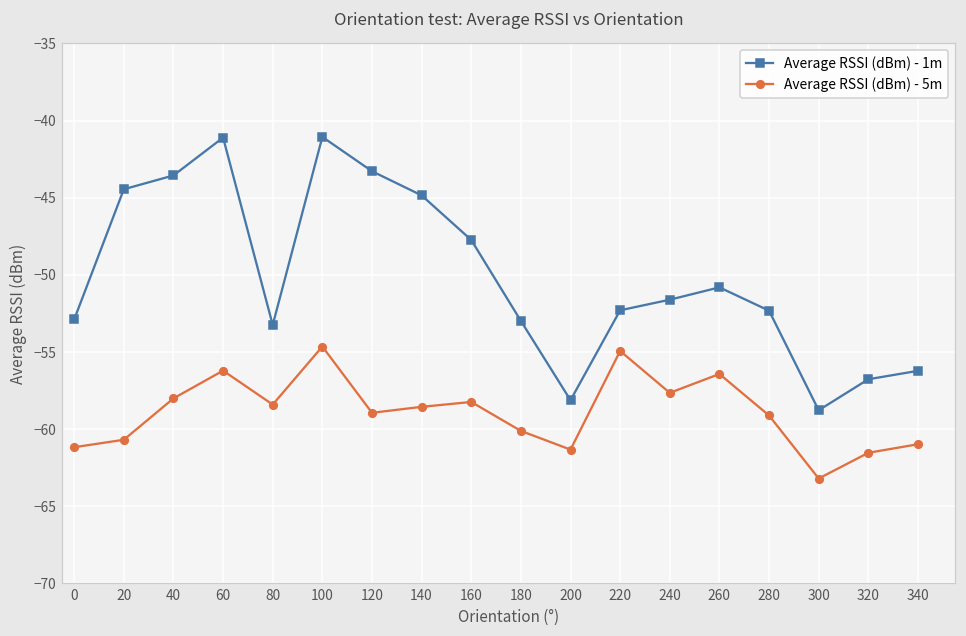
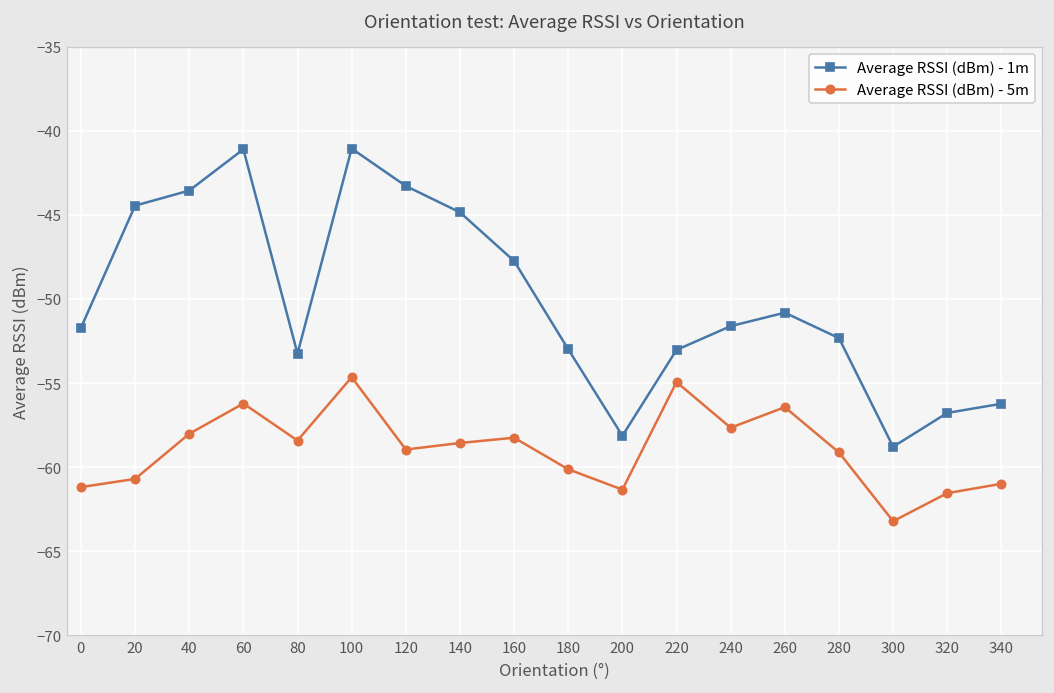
Average RSSI (dBm) - 1m, 0: -52.9 -> -51.7
Average RSSI (dBm) - 1m, 220: -52.3 -> -53.0
